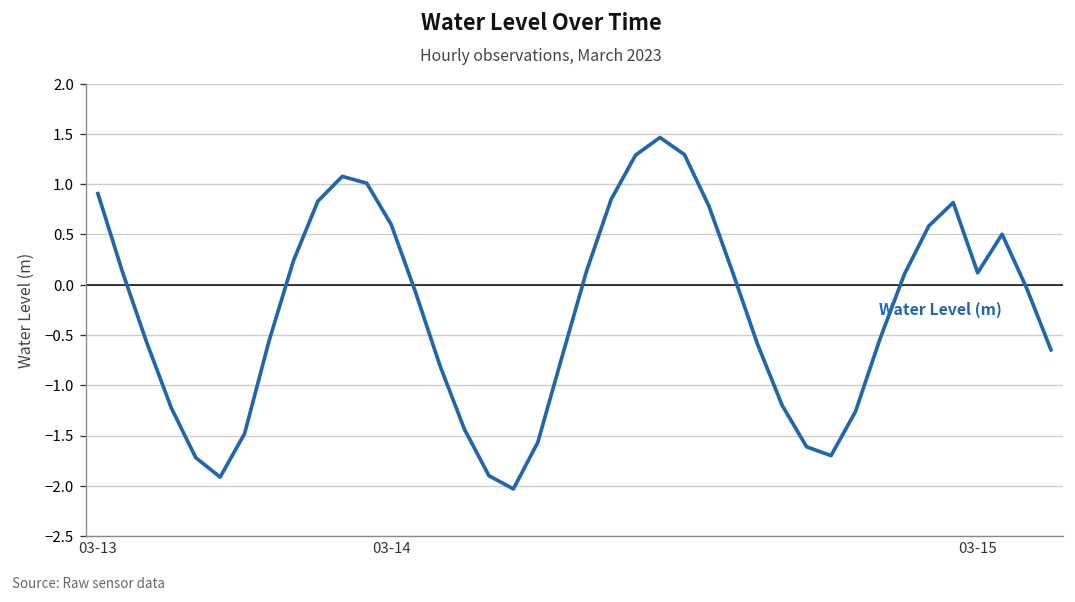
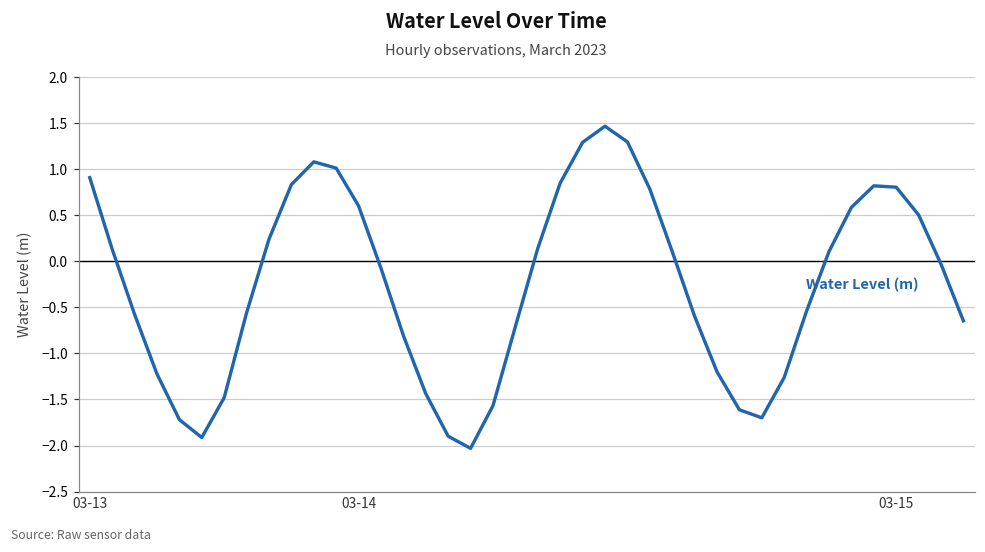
03-15: 0.1 -> 0.8
